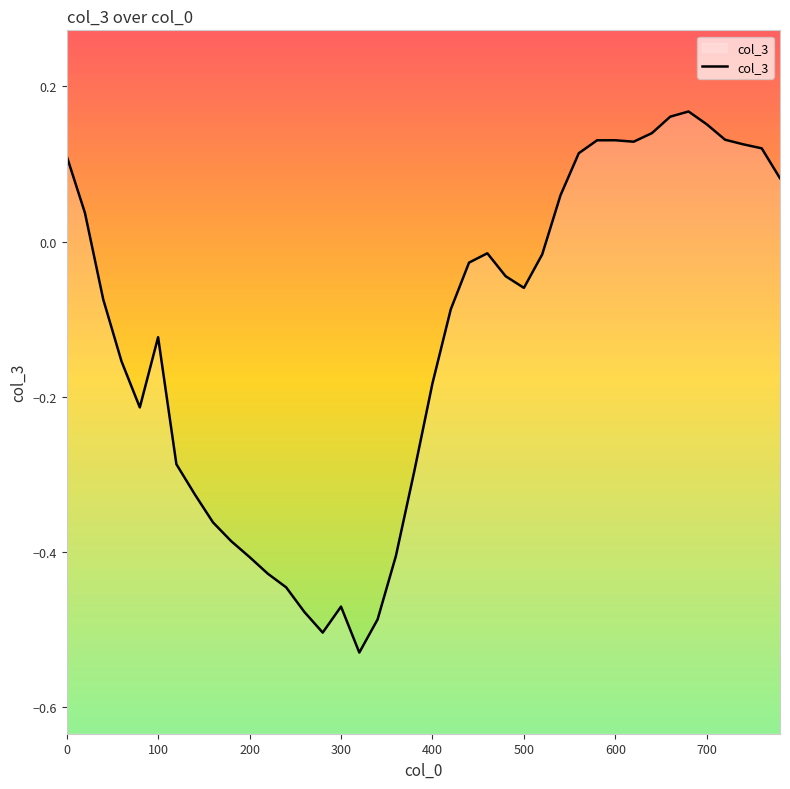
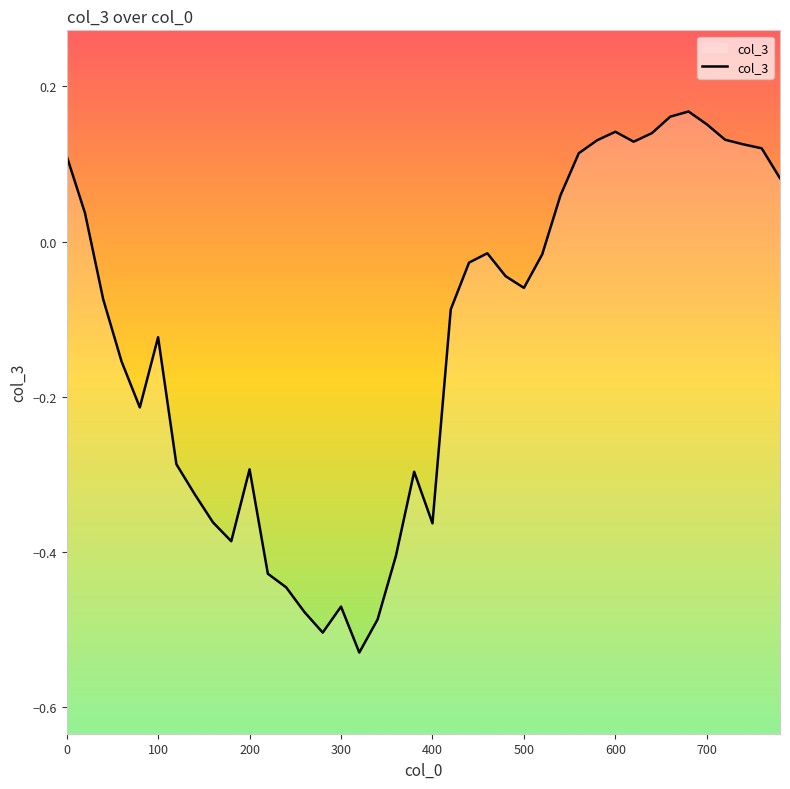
200: -0.41 -> -0.29
400: -0.18 -> -0.36
600: 0.13 -> 0.14
